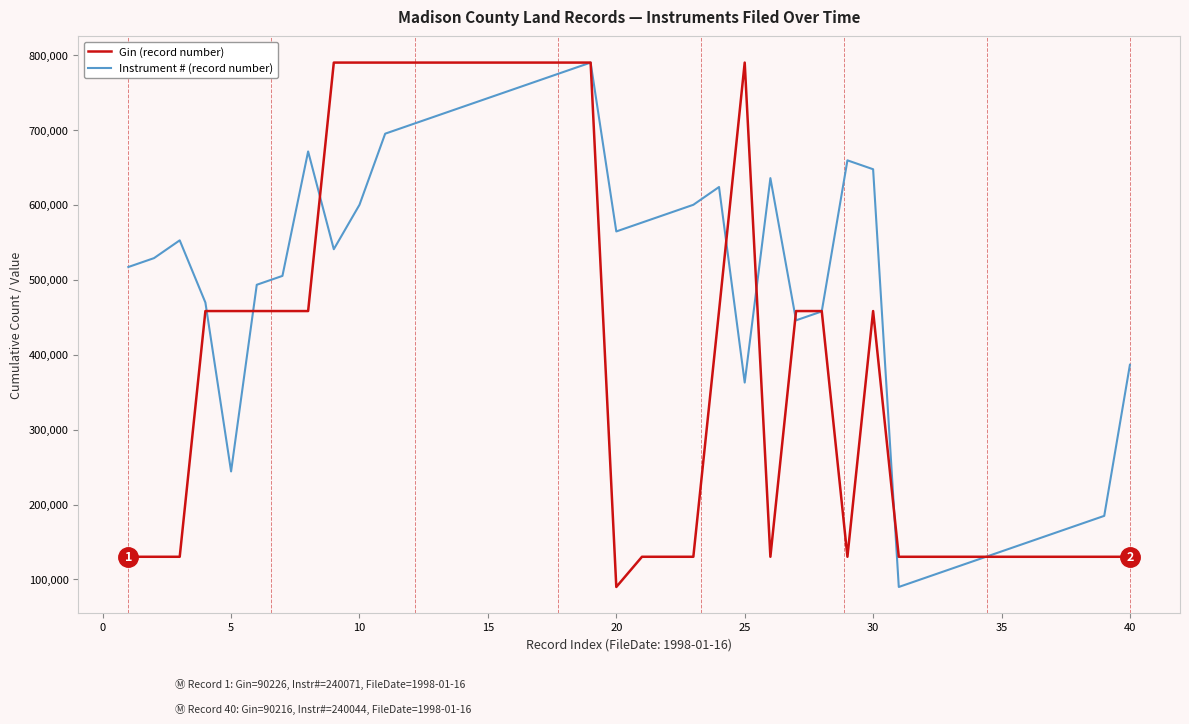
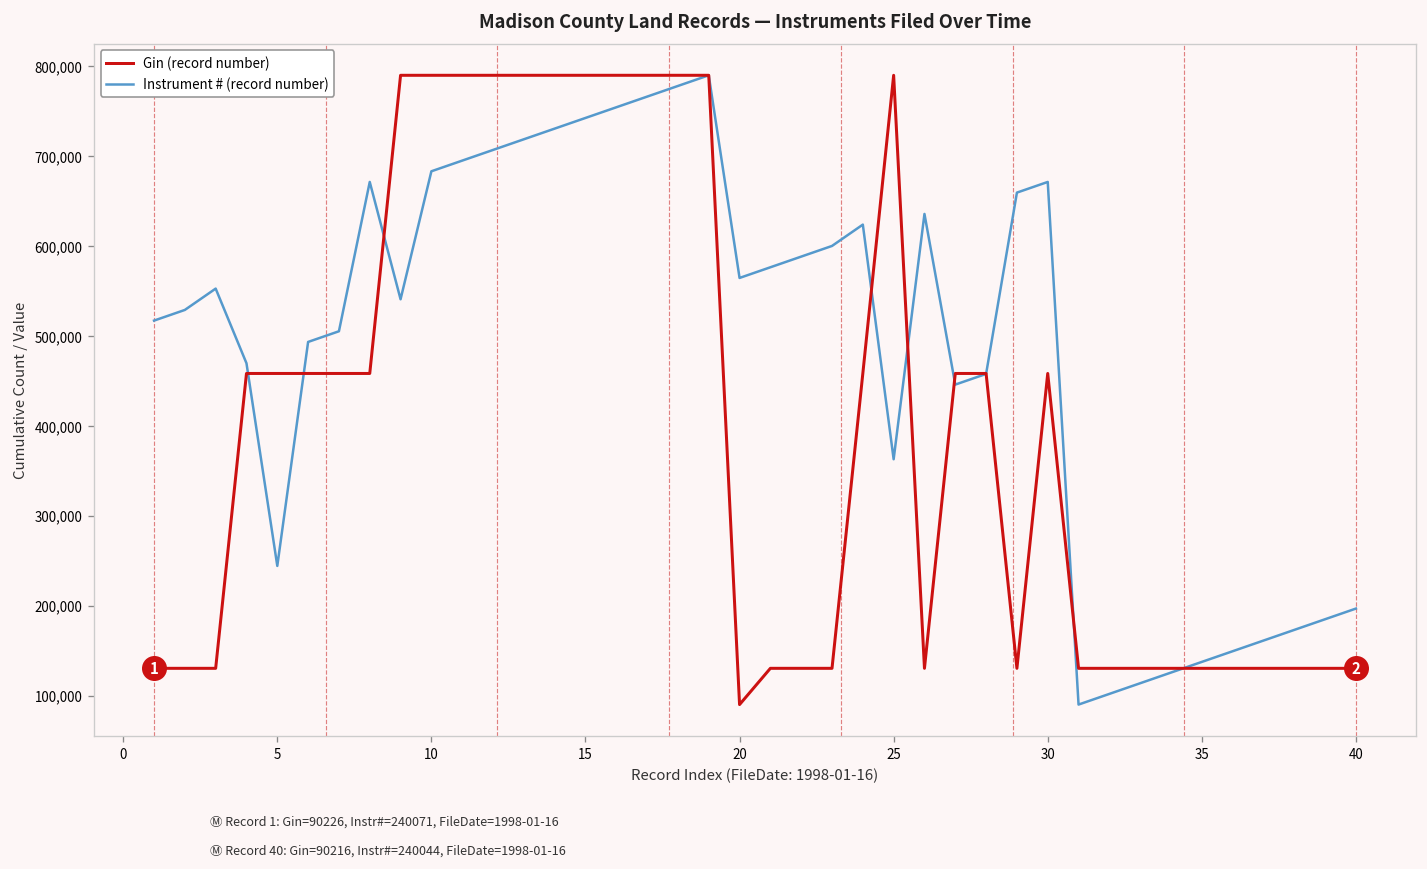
Instrument # (record number), 10: 600,000 -> 680,000
Instrument # (record number), 30: 650,000 -> 670,000
Instrument # (record number), 40: 390,000 -> 200,000
